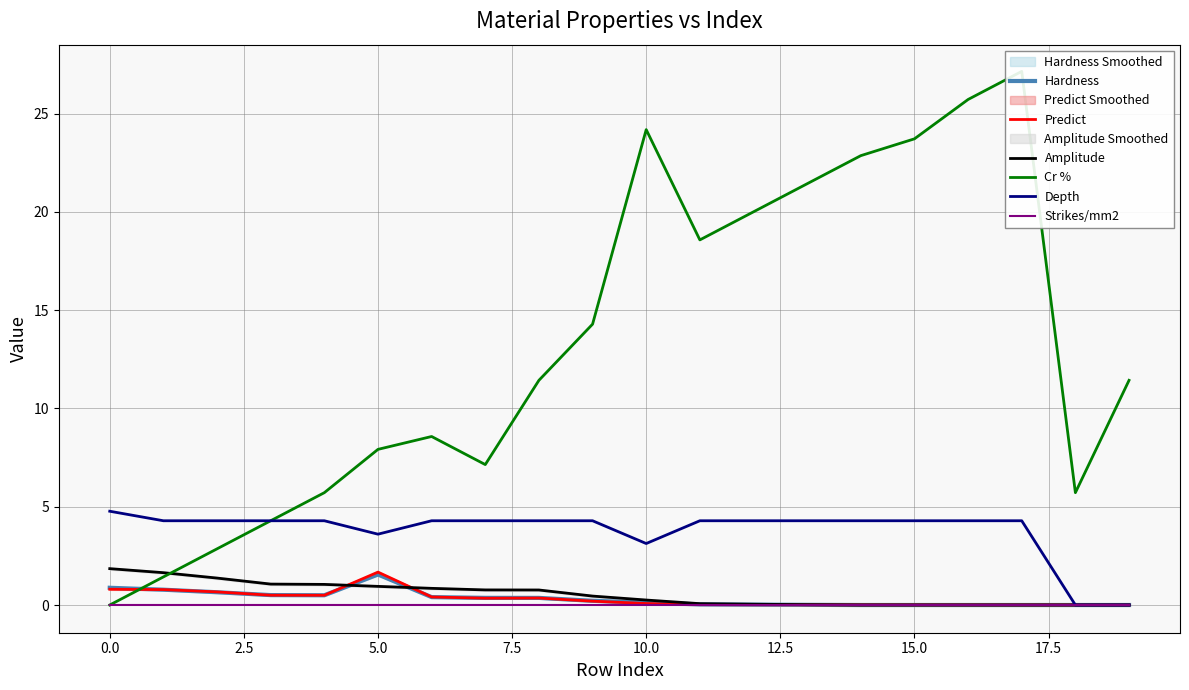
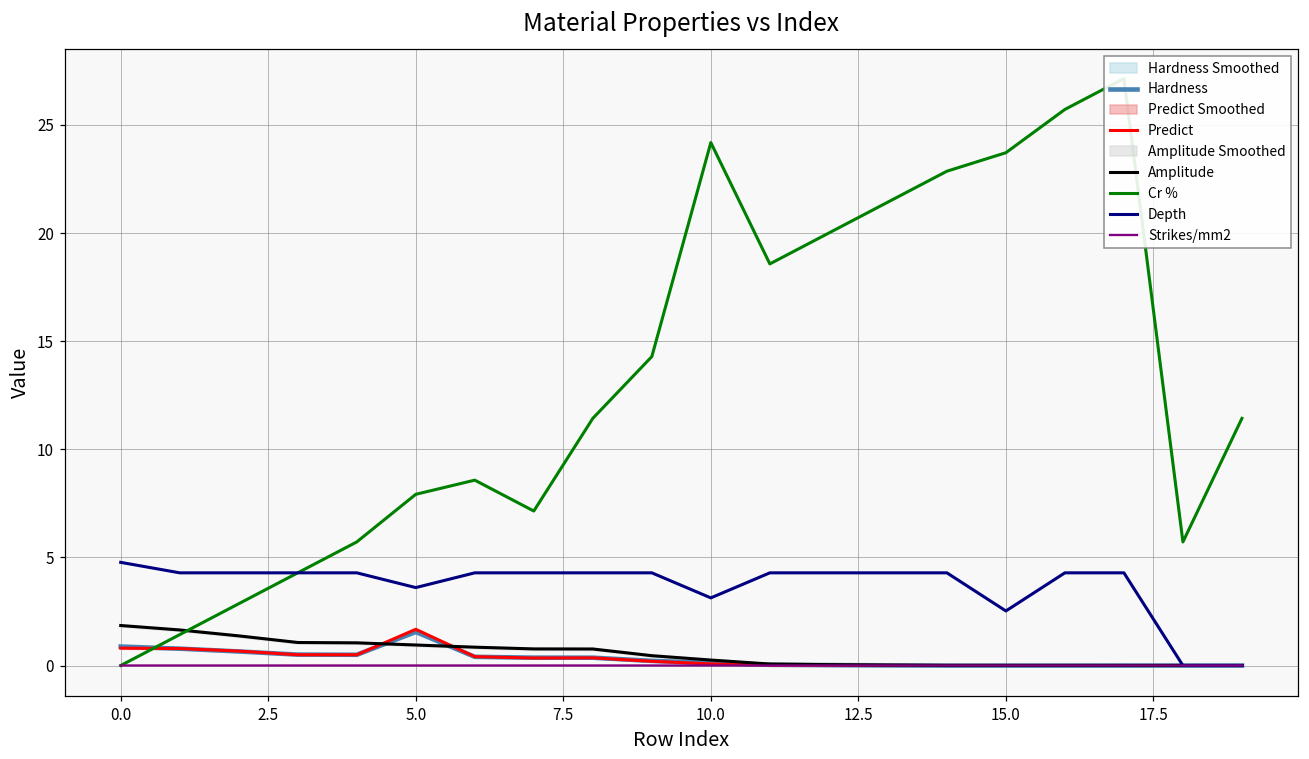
Depth, 15.0: 4.3 -> 2.5
